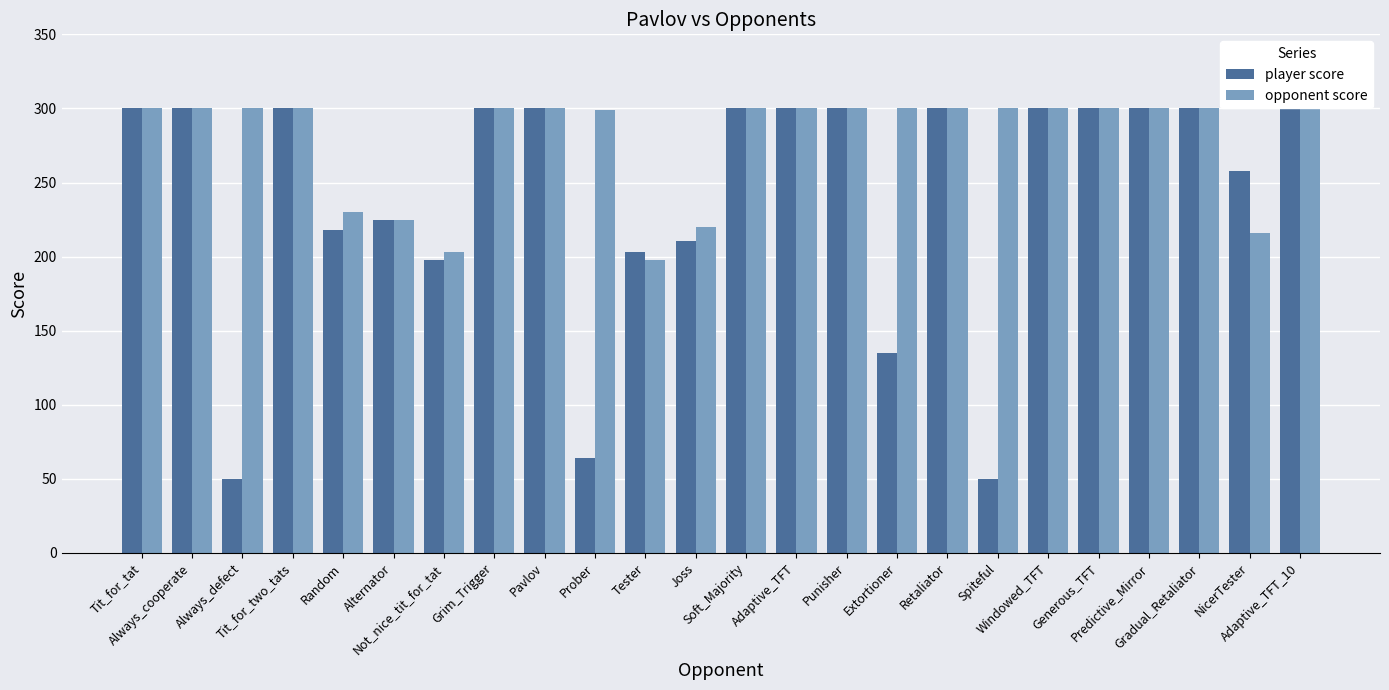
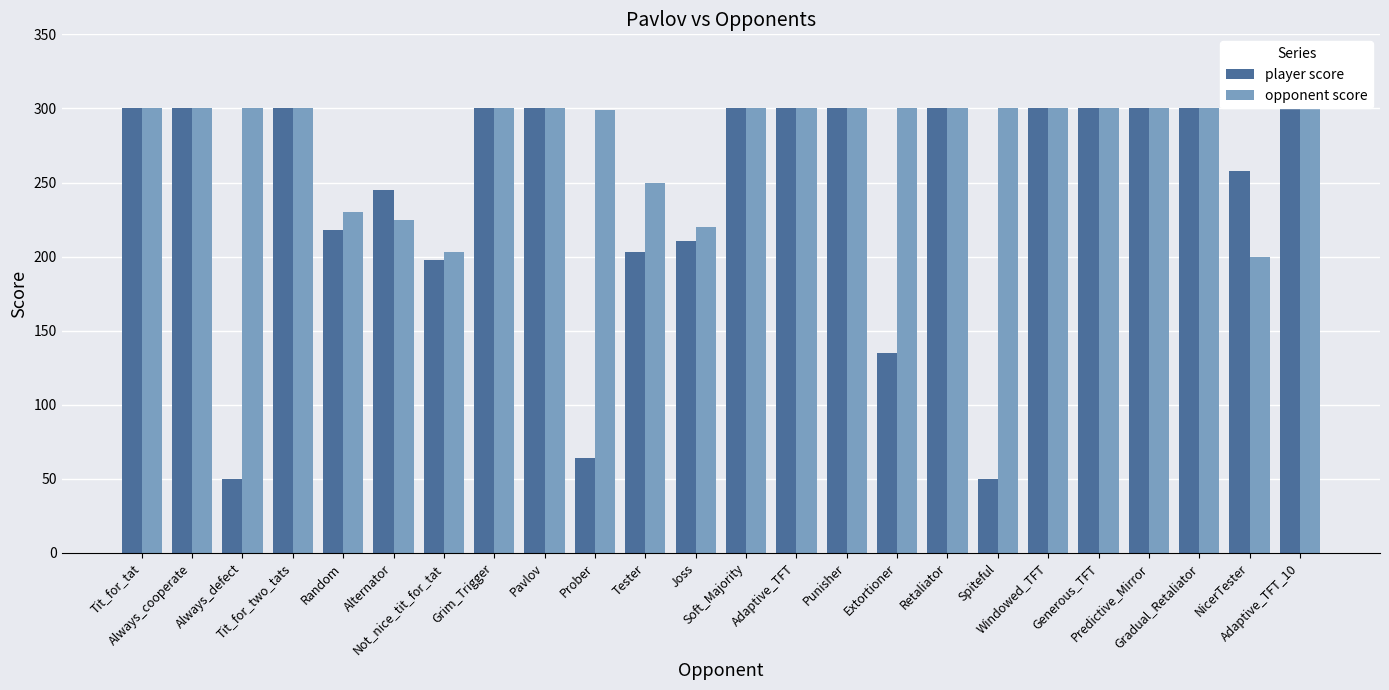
player score, Alternator: 225 -> 245
opponent score, Tester: 198 -> 250
opponent score, NicerTester: 216 -> 200
